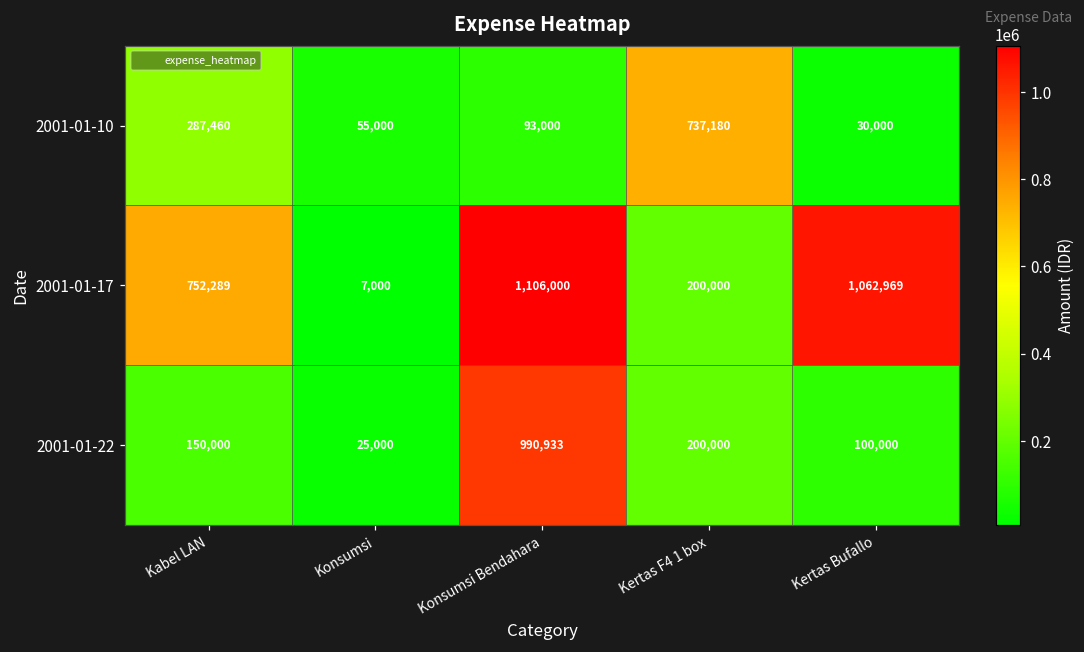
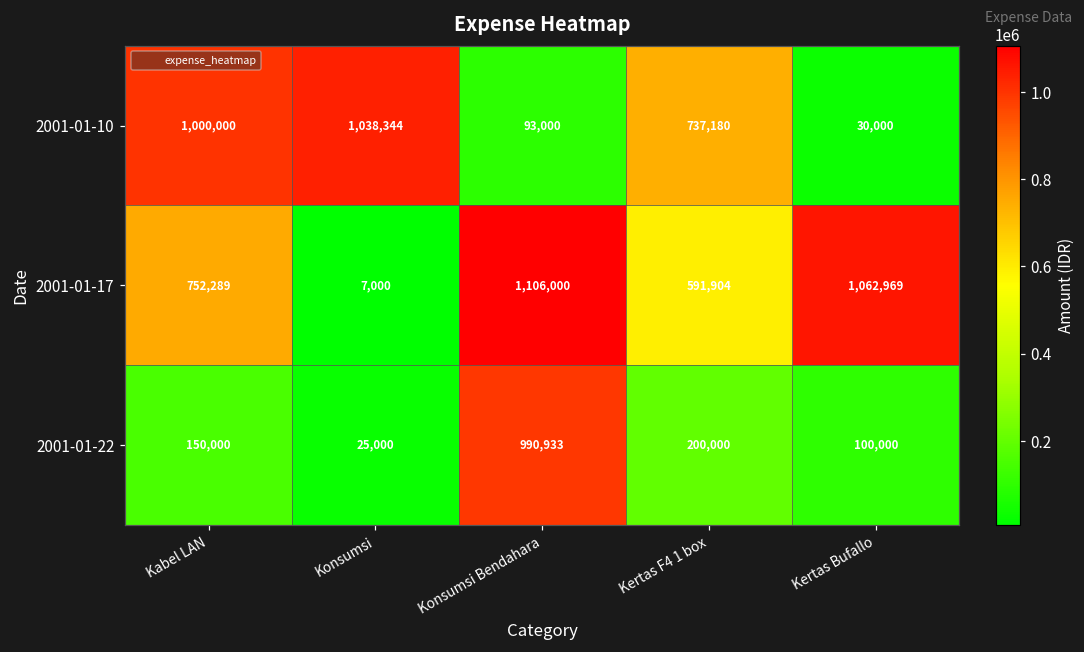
2001-01-10, Kabel LAN: 287,460 -> 1,000,000
2001-01-10, Konsumsi: 55,000 -> 1,038,344
2001-01-17, Kertas F4 1 box: 200,000 -> 591,904
